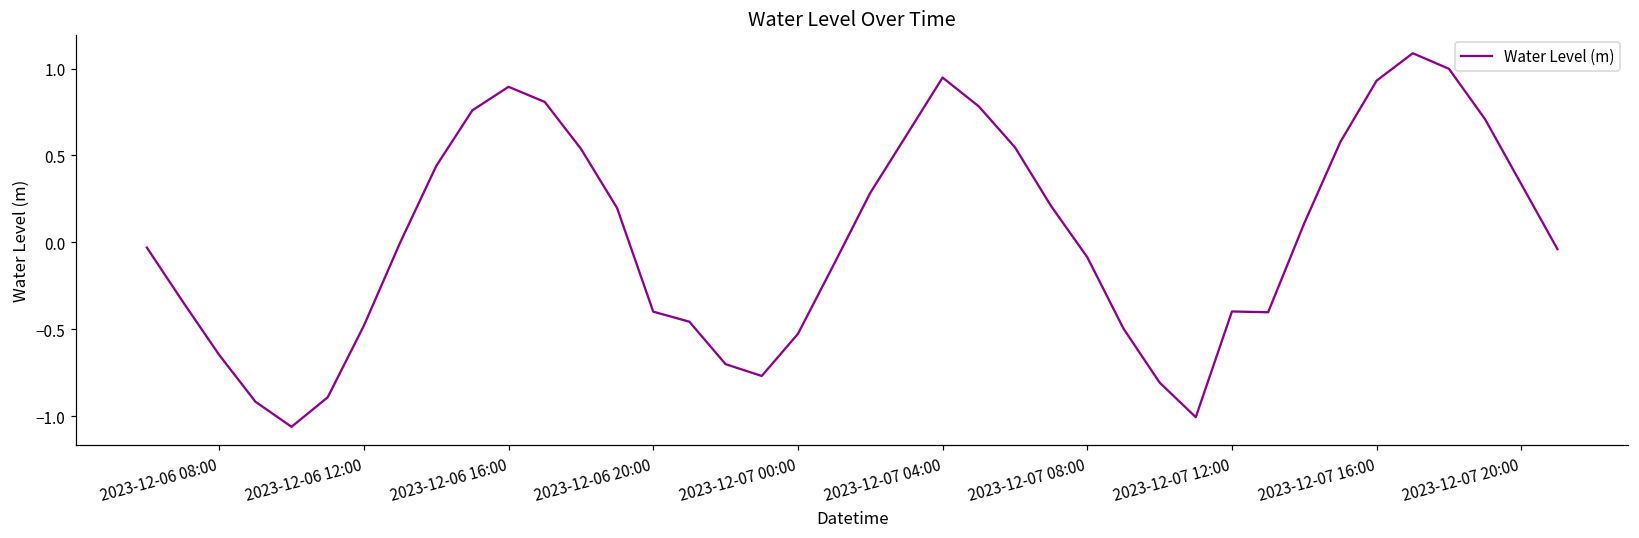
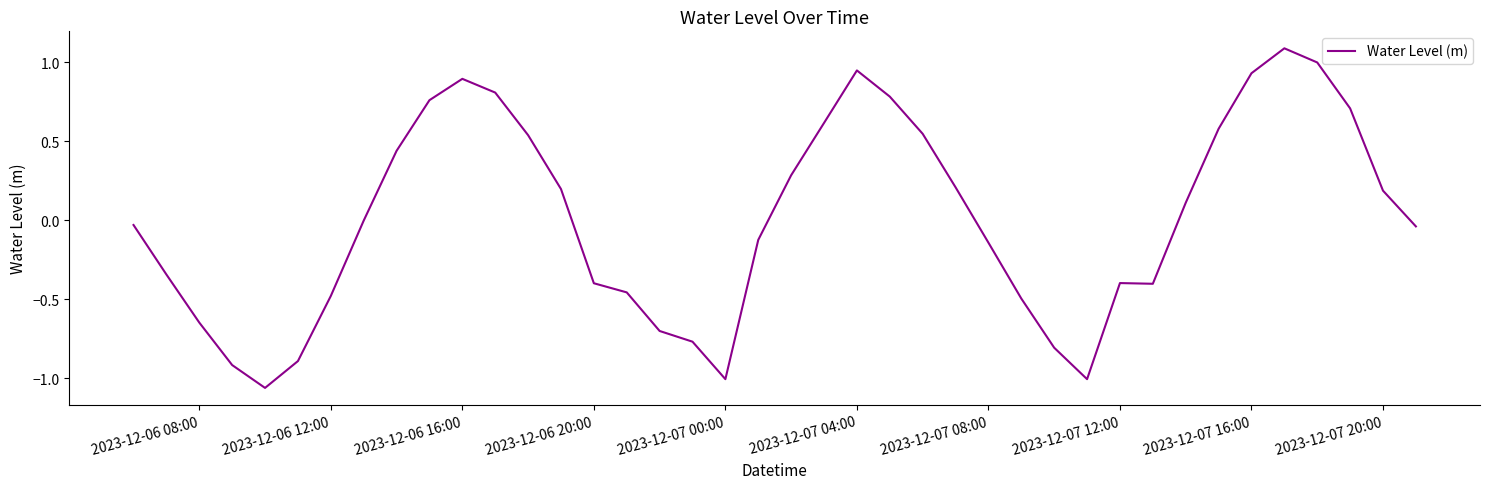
2023-12-07 00:00: -0.53 -> -1.01
2023-12-07 08:00: -0.09 -> -0.14
2023-12-07 20:00: 0.33 -> 0.19
